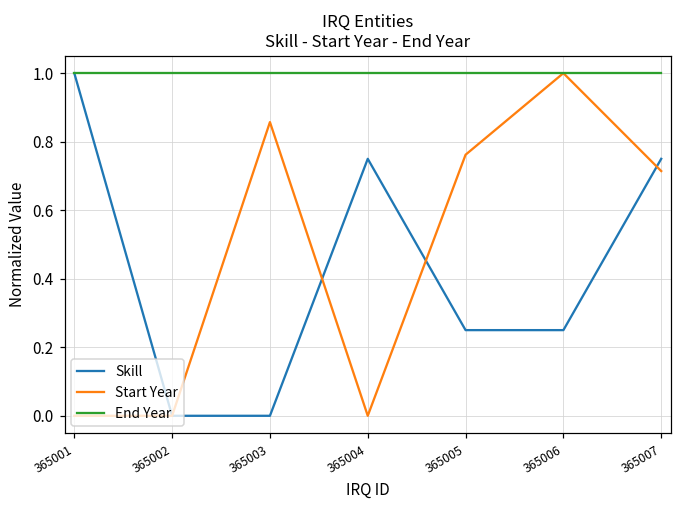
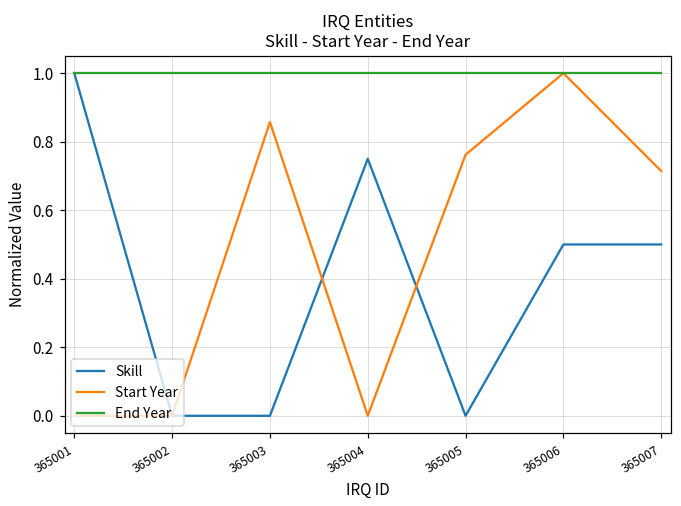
Skill, 365005: 0.25 -> 0.00
Skill, 365006: 0.25 -> 0.50
Skill, 365007: 0.75 -> 0.50
